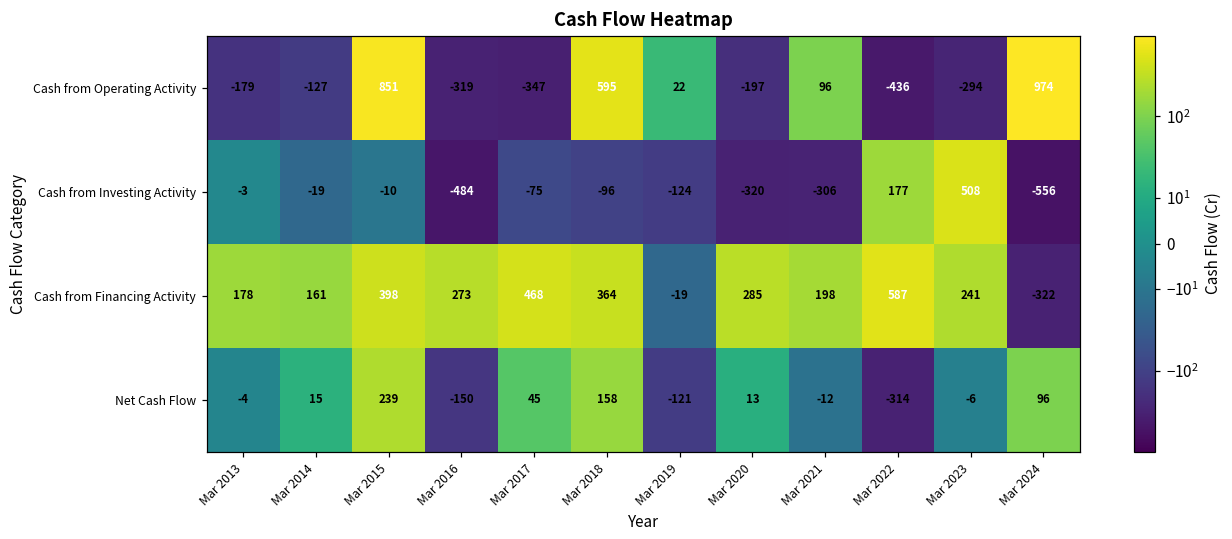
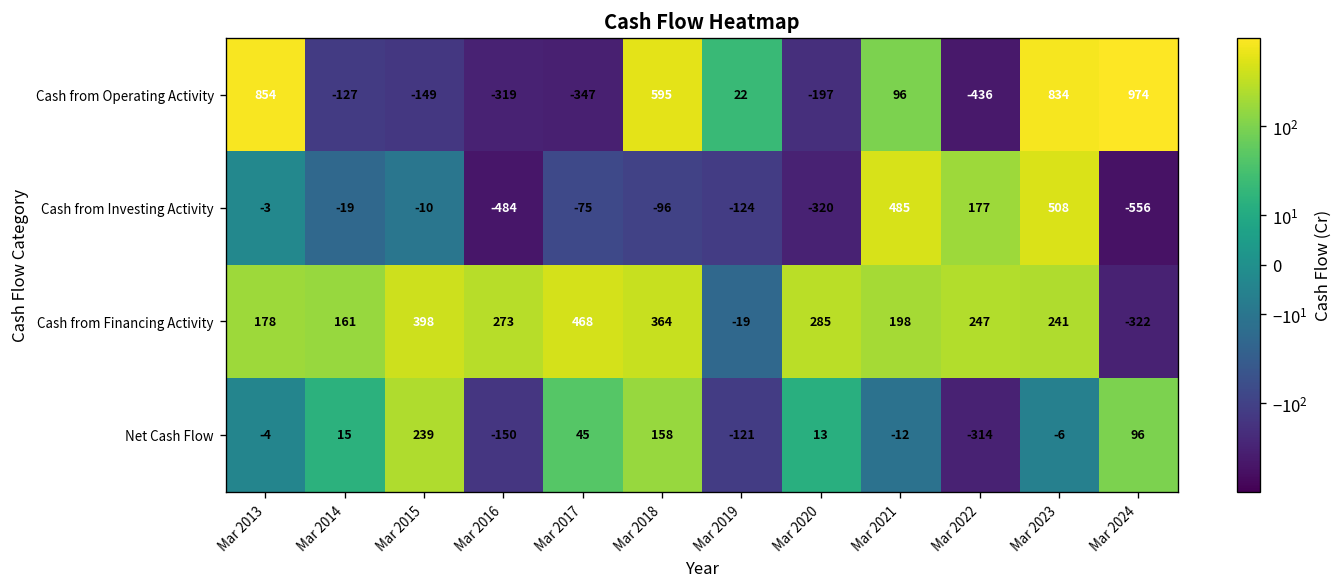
Cash from Operating Activity, Mar 2013: -179 -> 854
Cash from Operating Activity, Mar 2015: 851 -> -149
Cash from Operating Activity, Mar 2023: -294 -> 834
Cash from Investing Activity, Mar 2021: -306 -> 485
Cash from Financing Activity, Mar 2022: 587 -> 247
